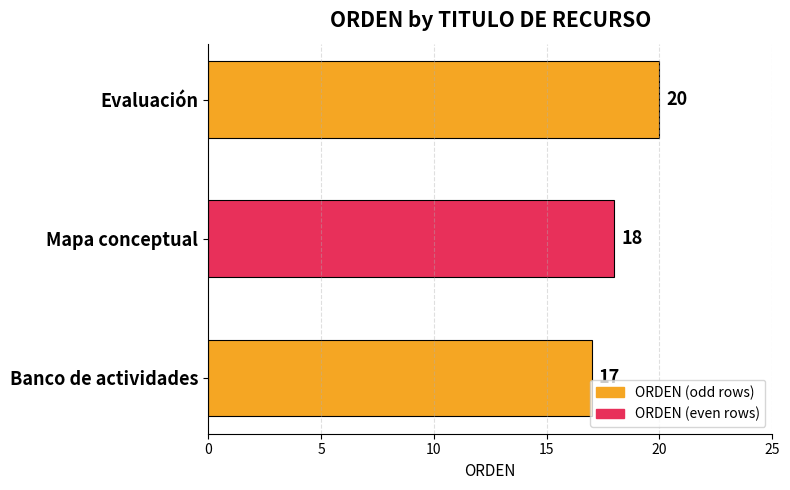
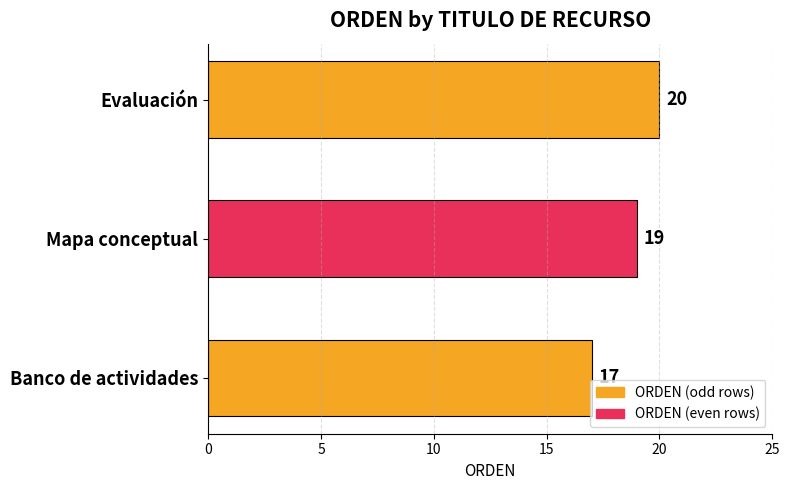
Mapa conceptual: 18 -> 19
